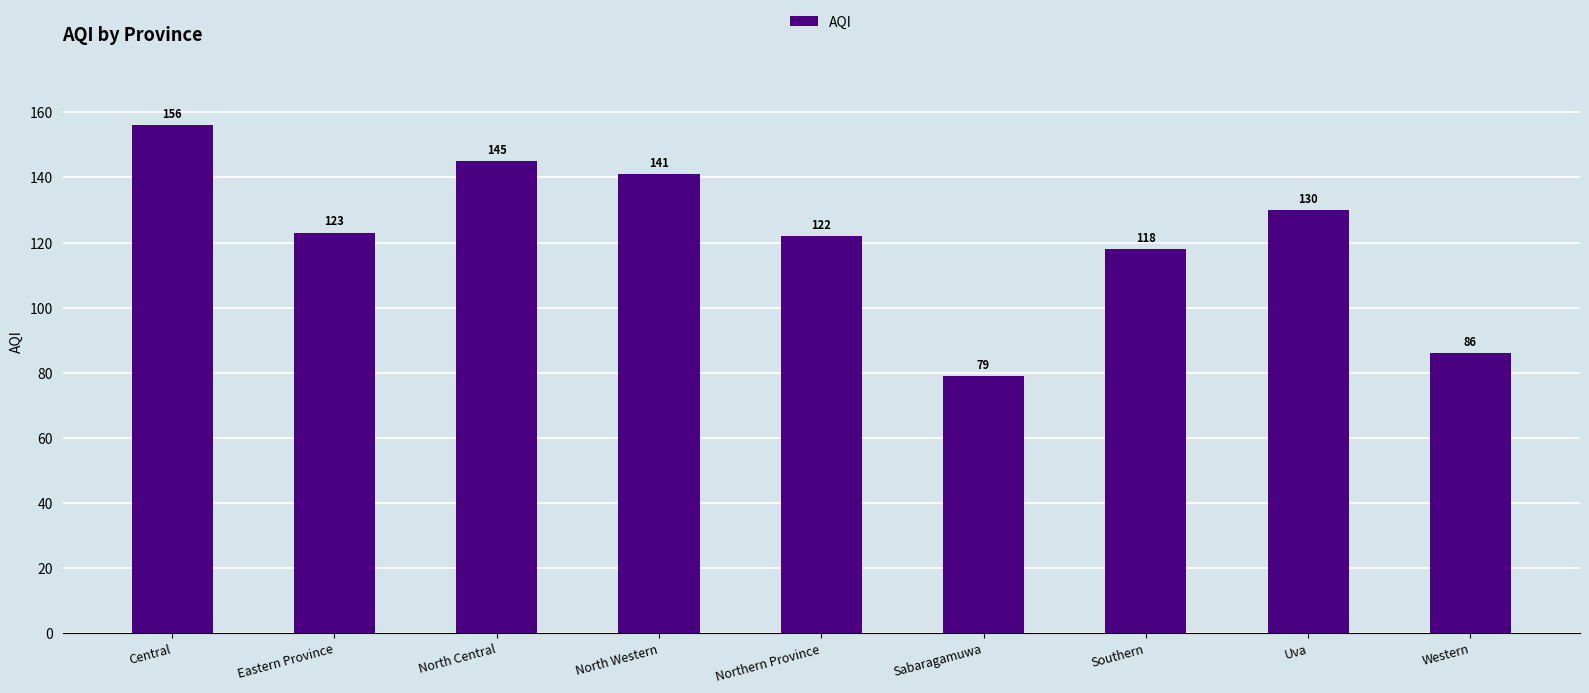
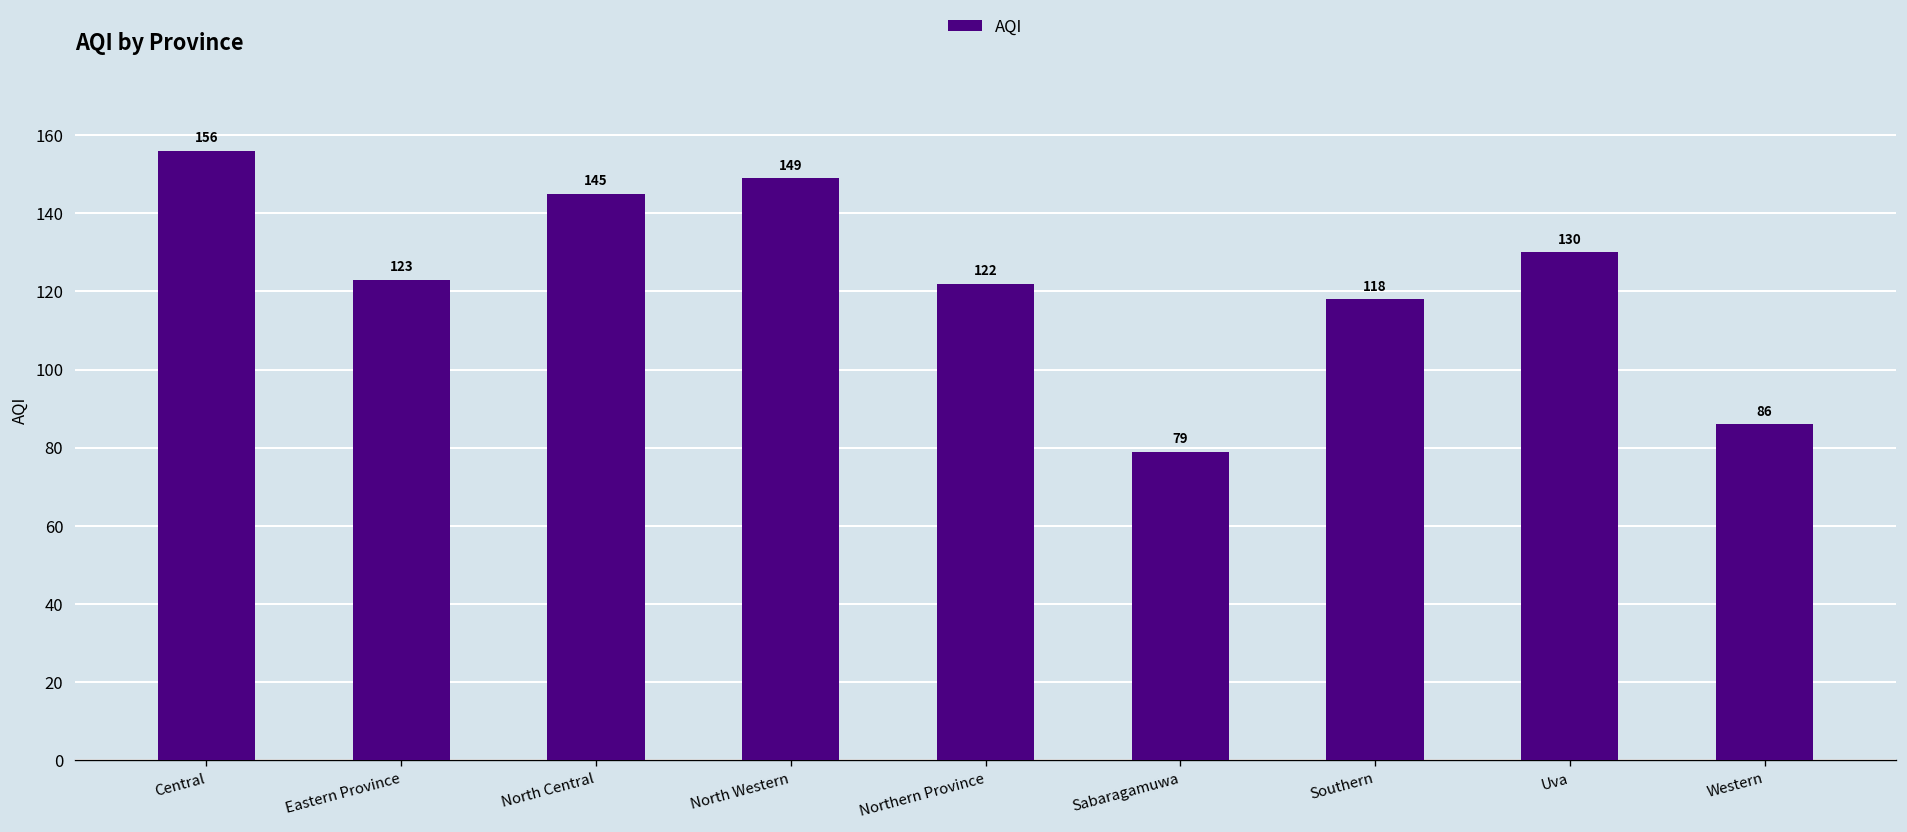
North Western: 141 -> 149
